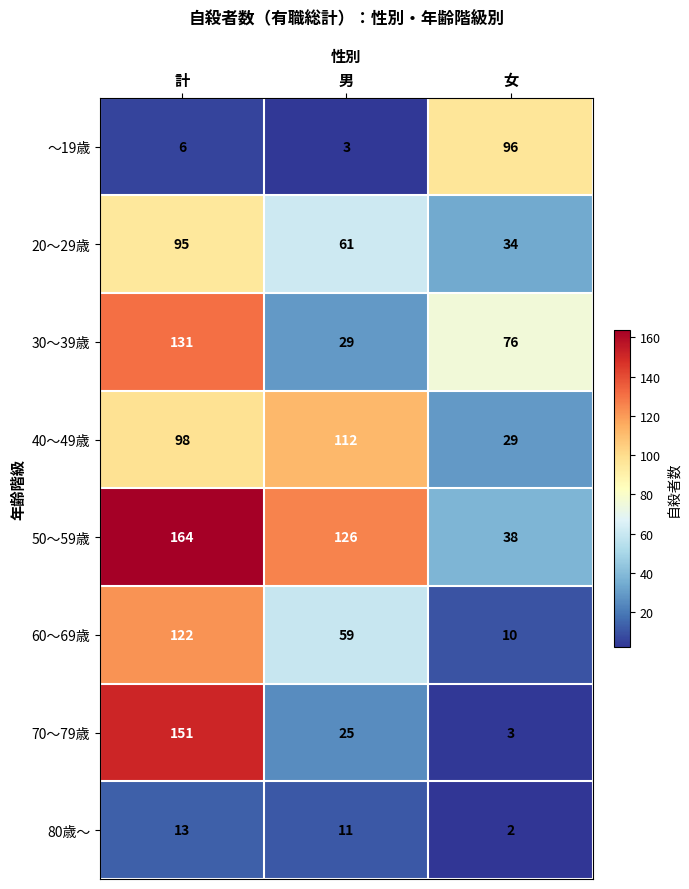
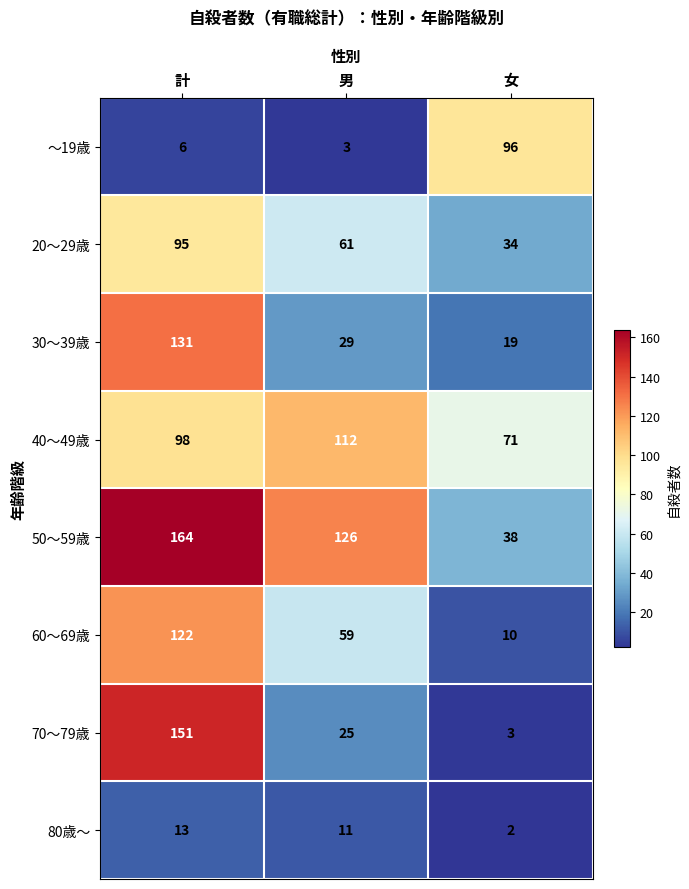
30～39歳, 女: 76 -> 19
40～49歳, 女: 29 -> 71
